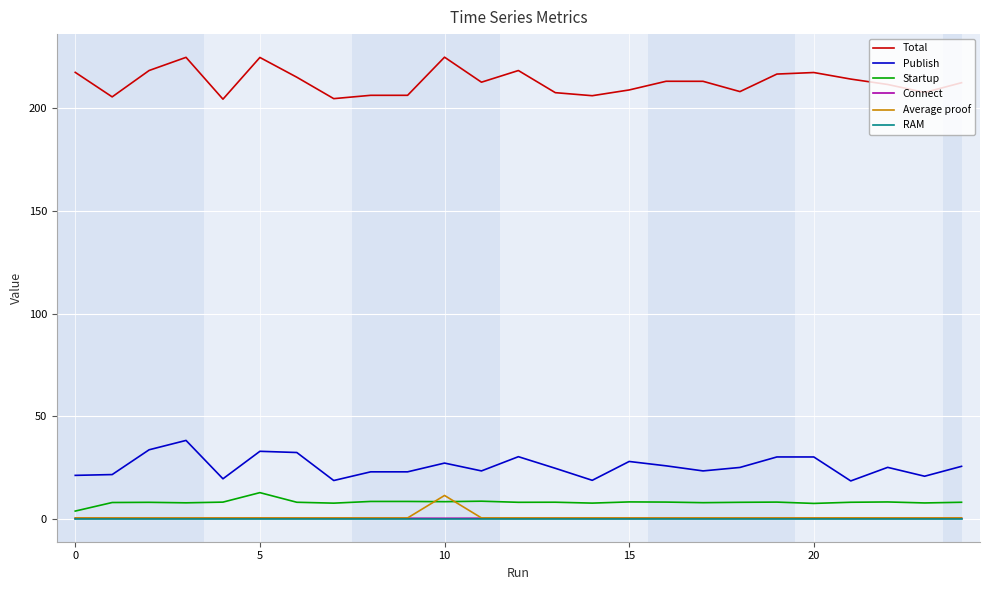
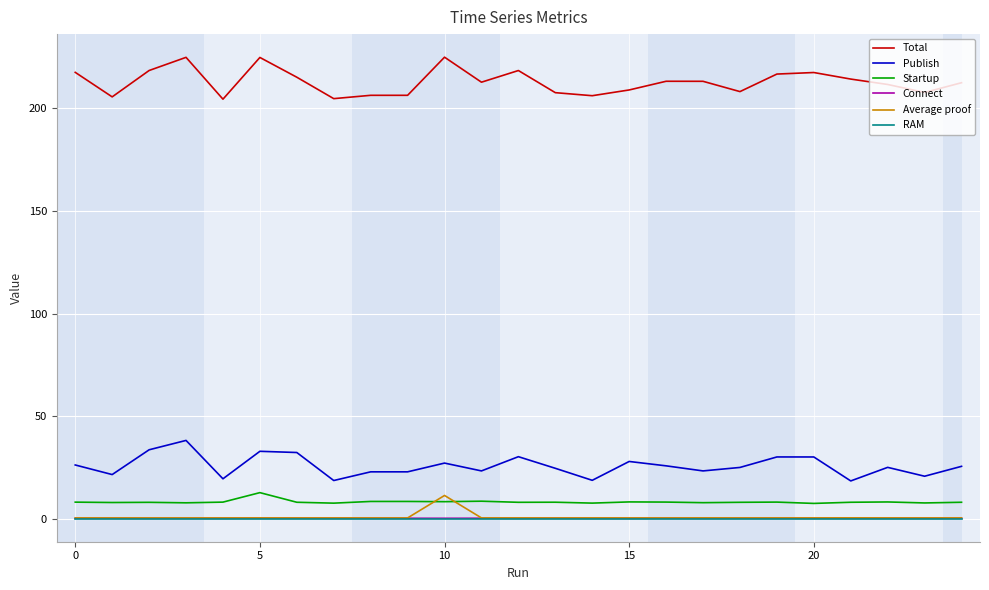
Publish, 0: 21 -> 26
Startup, 0: 4 -> 8
